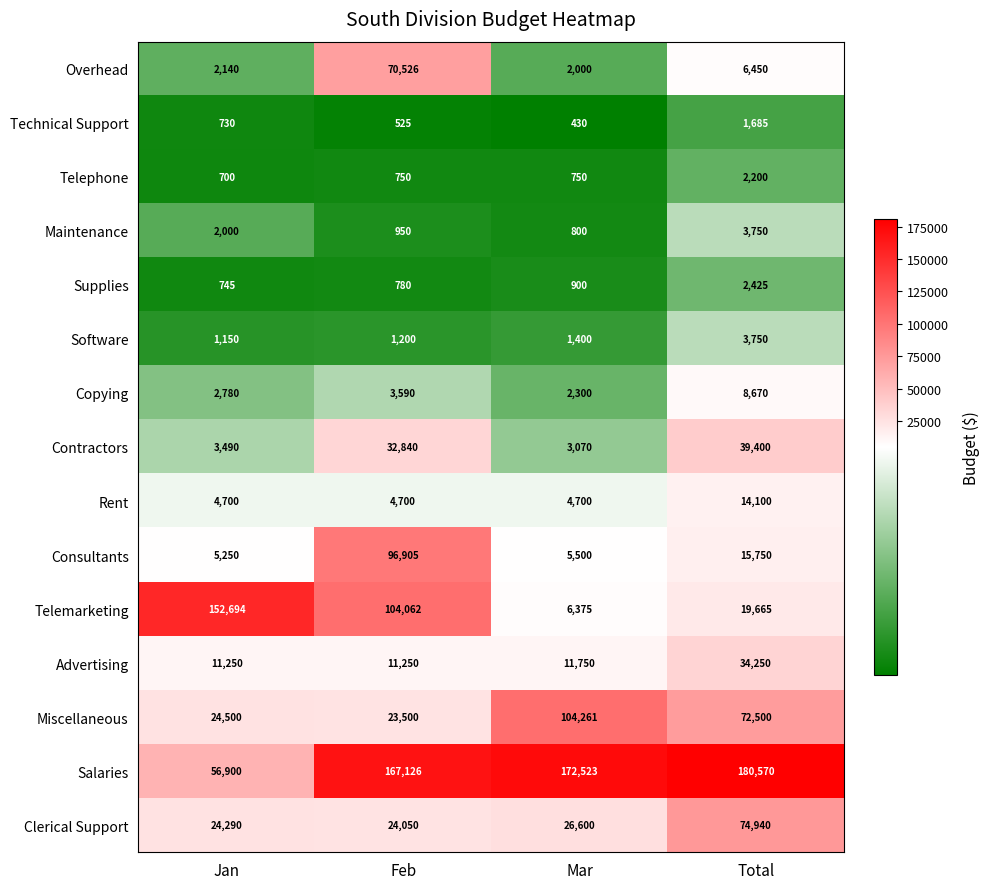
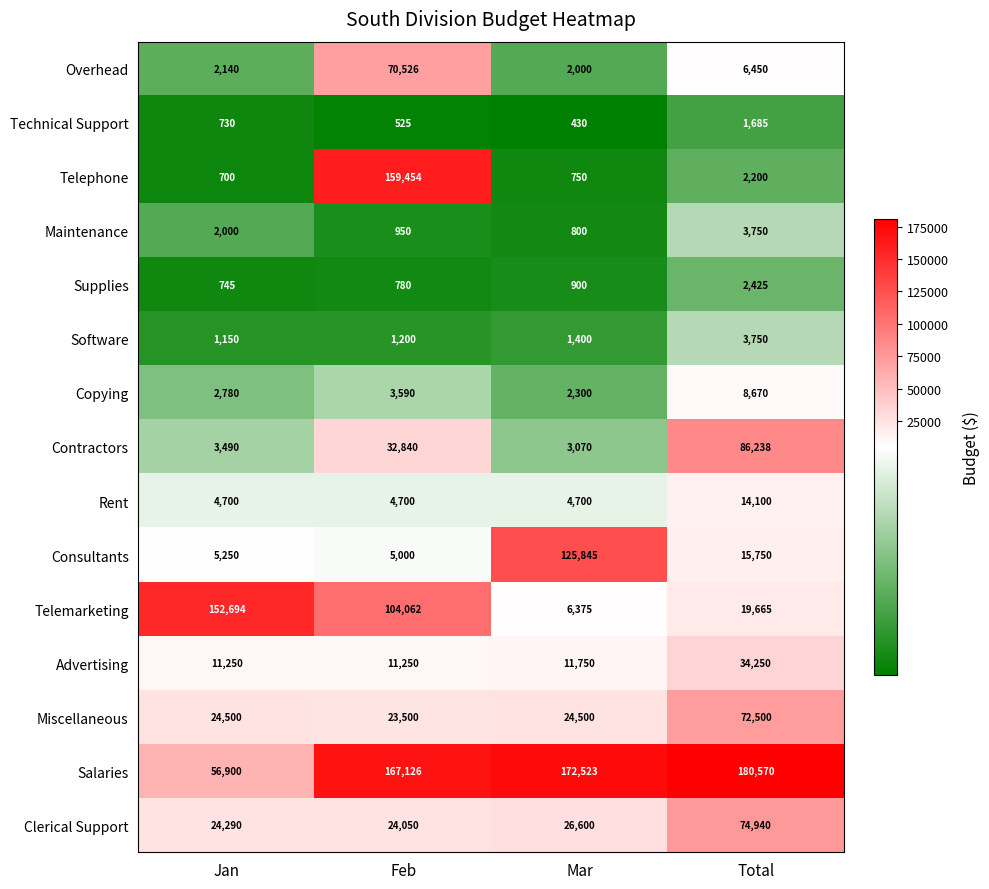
Telephone, Feb: 750 -> 159,454
Contractors, Total: 39,400 -> 86,238
Consultants, Feb: 96,905 -> 5,000
Consultants, Mar: 5,500 -> 125,845
Miscellaneous, Mar: 104,261 -> 24,500
